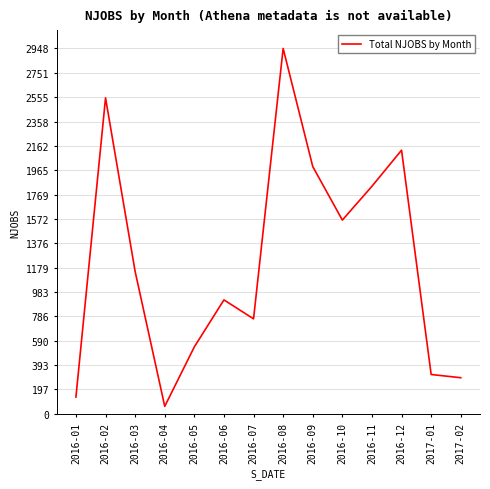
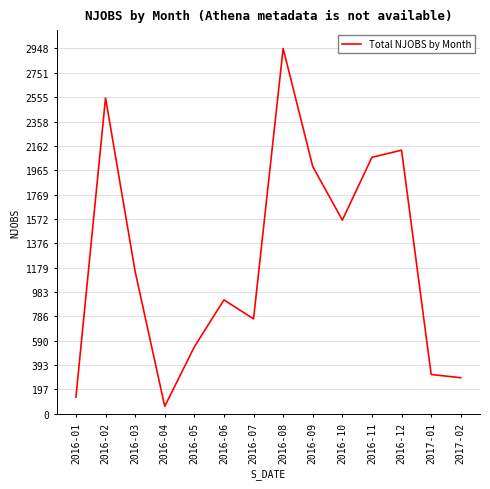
2016-11: 1840 -> 2070
